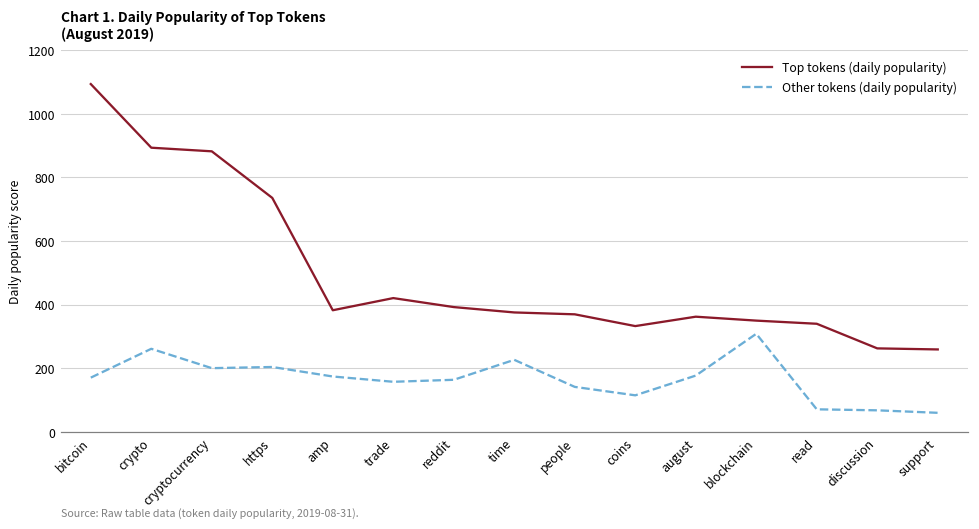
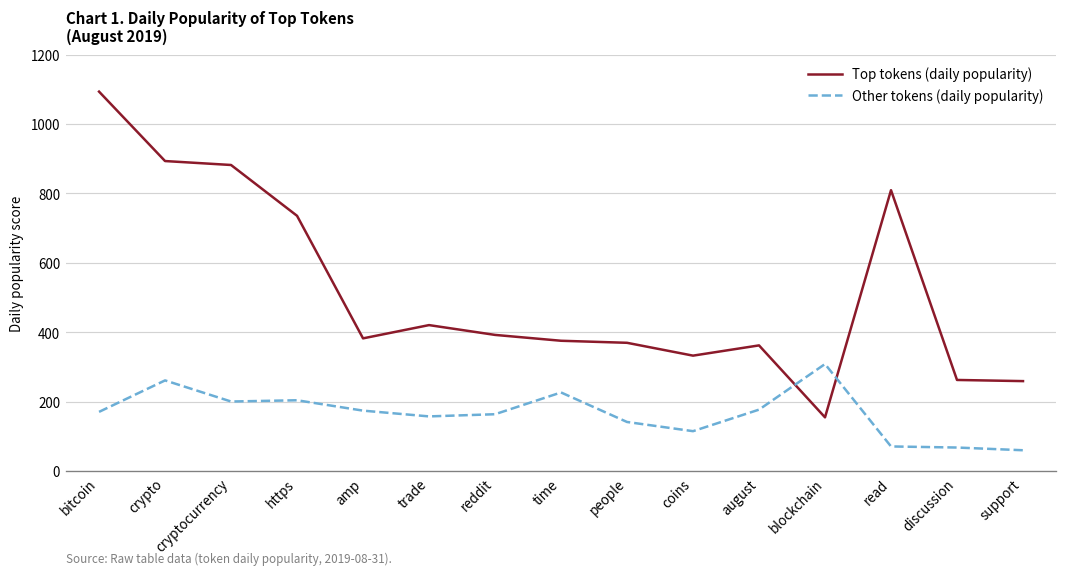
Top tokens (daily popularity), blockchain: 350 -> 150
Top tokens (daily popularity), read: 340 -> 810
